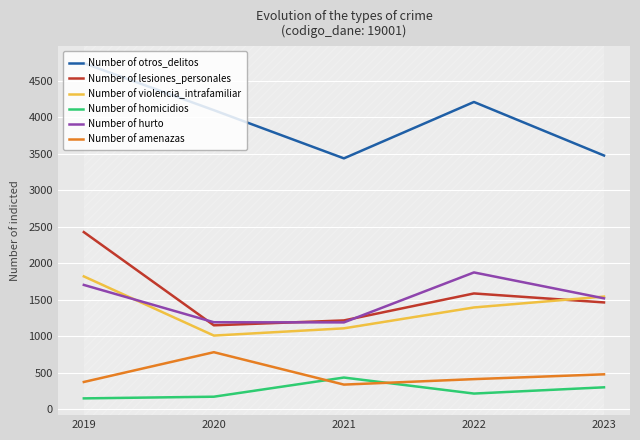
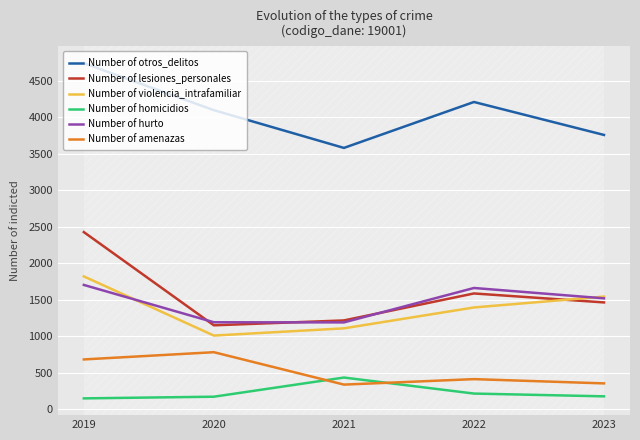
Number of amenazas, 2019: 400 -> 700
Number of otros_delitos, 2021: 3400 -> 3600
Number of hurto, 2022: 1900 -> 1700
Number of otros_delitos, 2023: 3500 -> 3800
Number of homicidios, 2023: 300 -> 200
Number of amenazas, 2023: 500 -> 400
